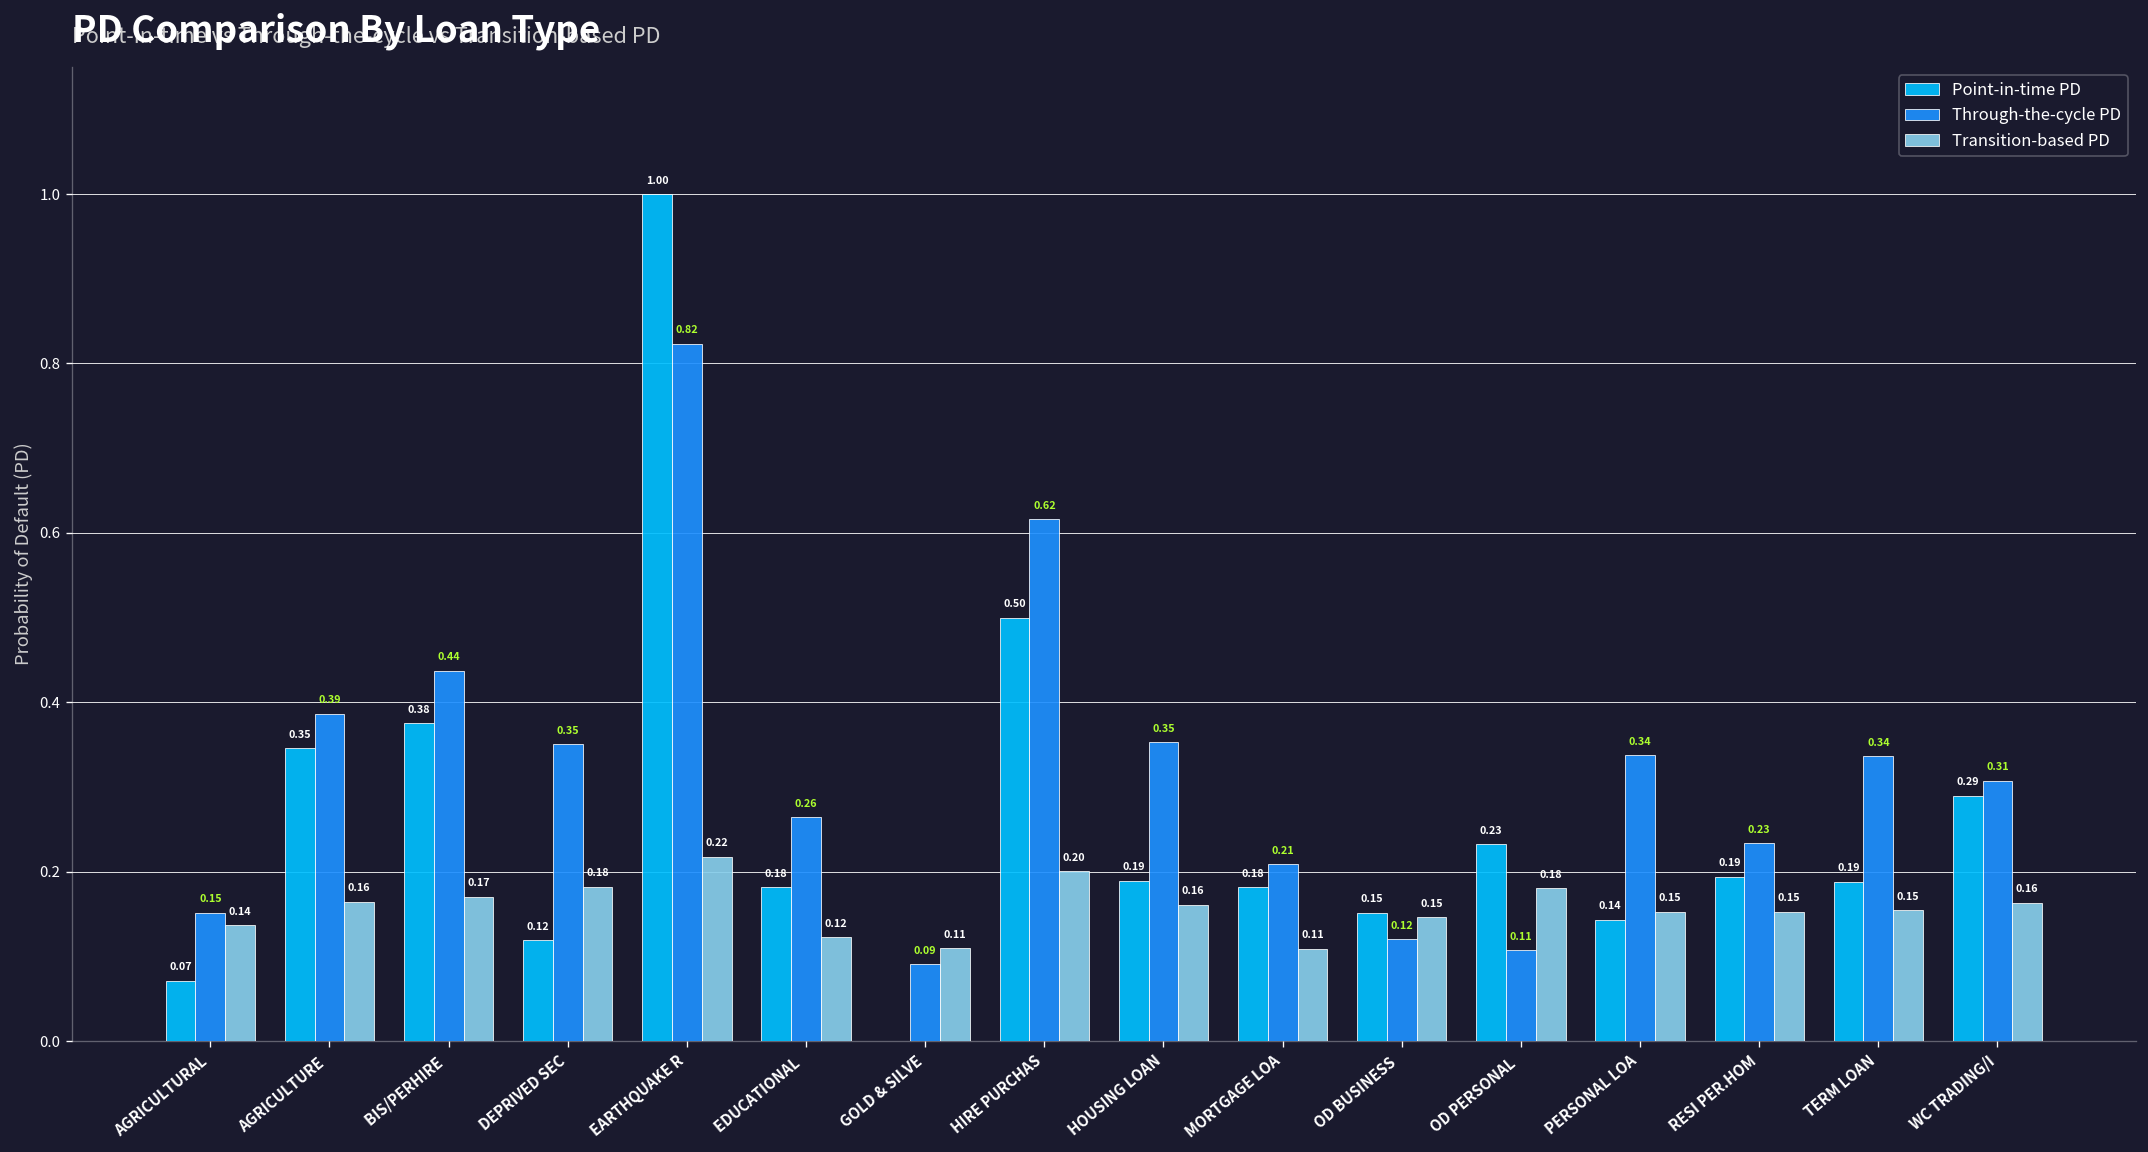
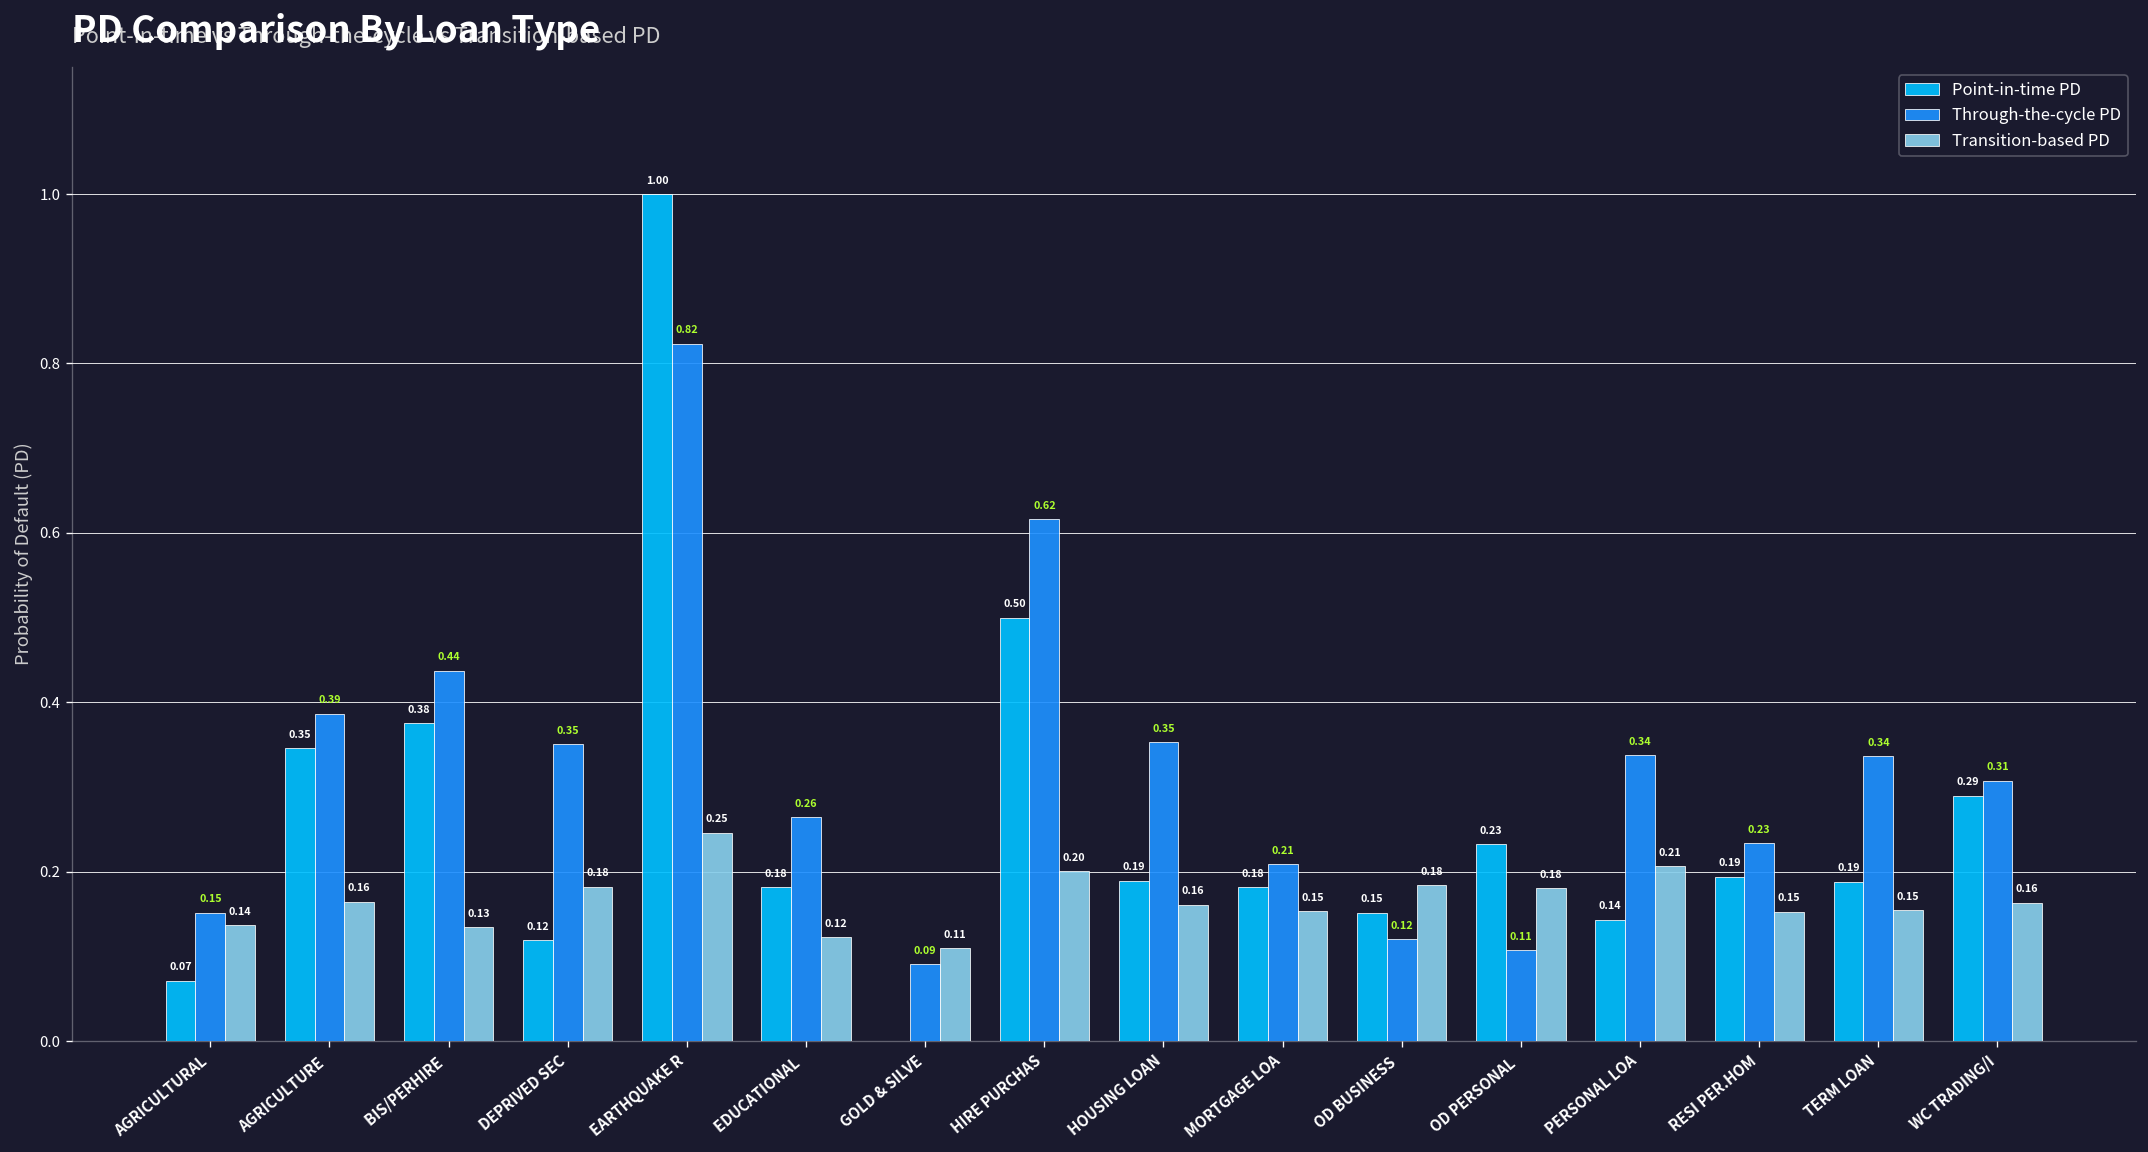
Transition-based PD, BIS/PERHIRE: 0.17 -> 0.13
Transition-based PD, EARTHQUAKE R: 0.22 -> 0.25
Transition-based PD, MORTGAGE LOA: 0.11 -> 0.15
Transition-based PD, OD BUSINESS: 0.15 -> 0.18
Transition-based PD, PERSONAL LOA: 0.15 -> 0.21
